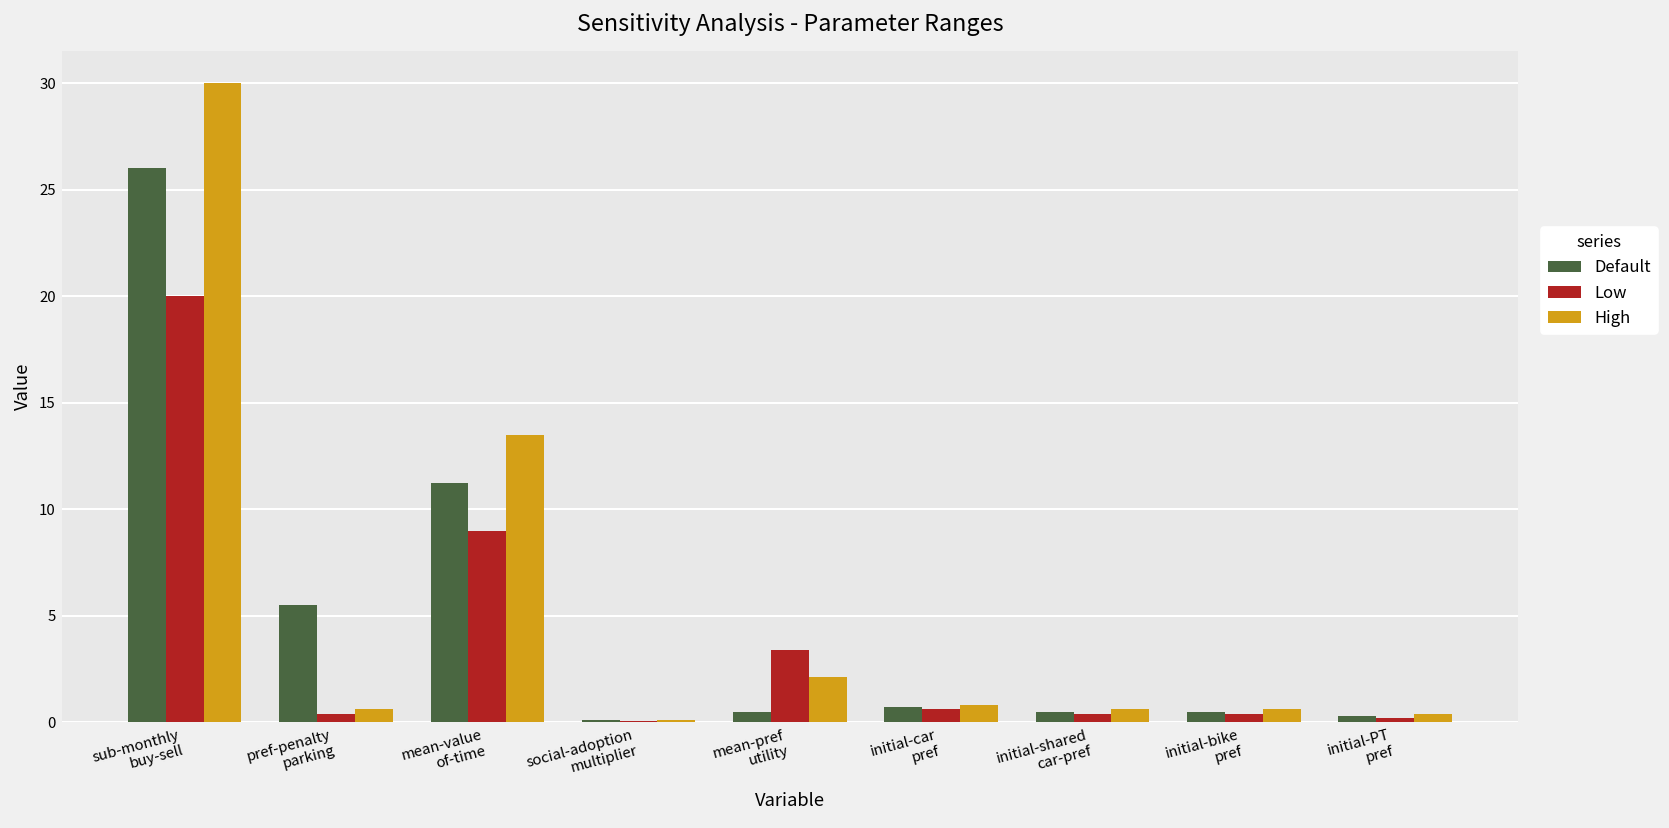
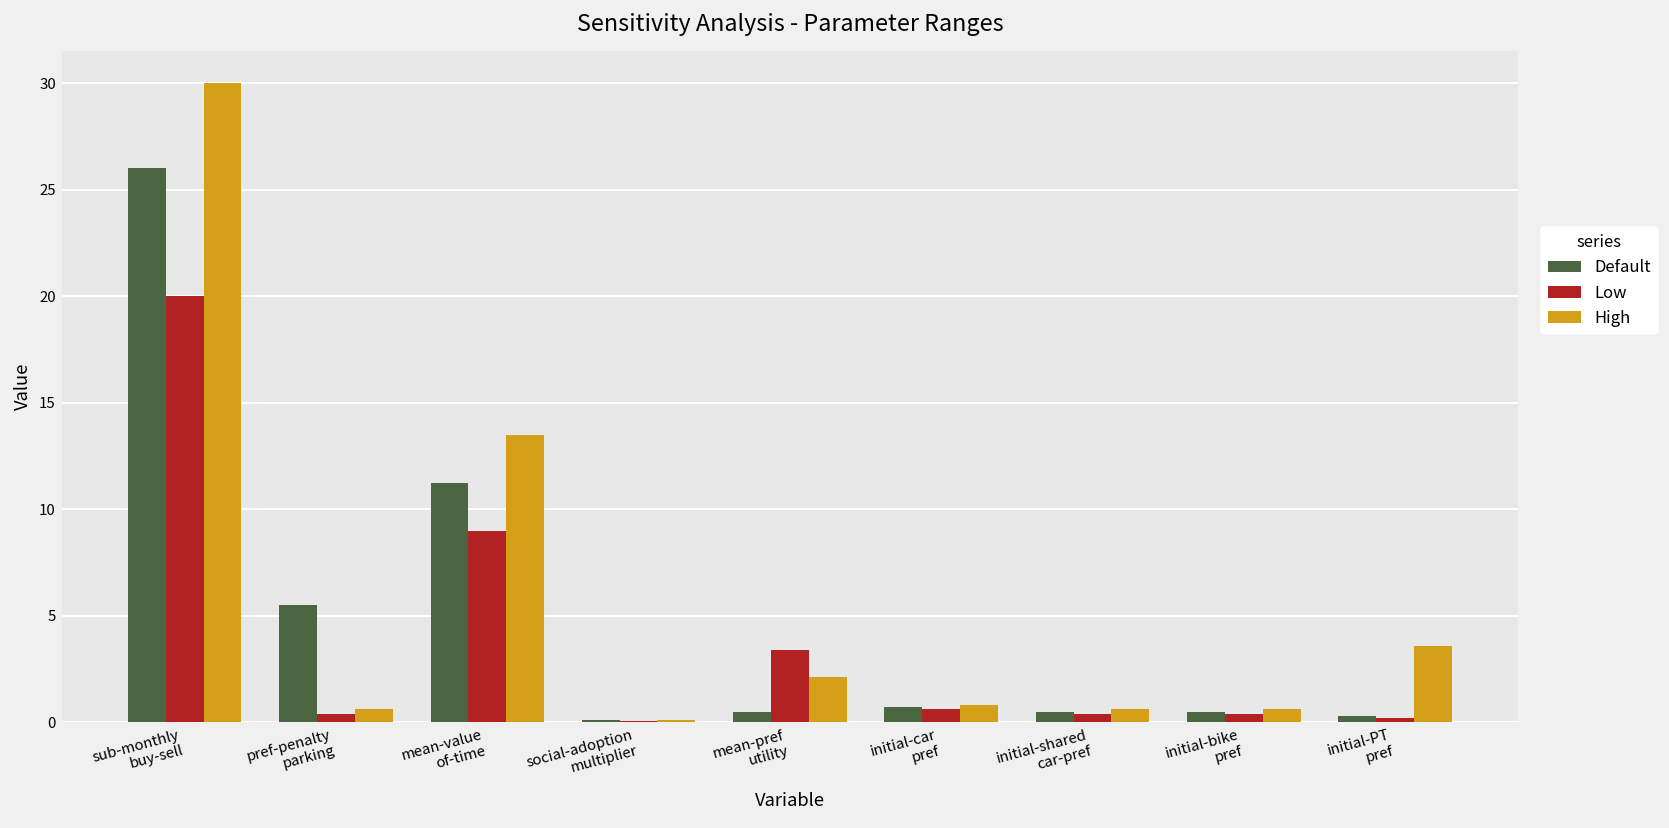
High, initial-PT pref: 0.4 -> 3.6
